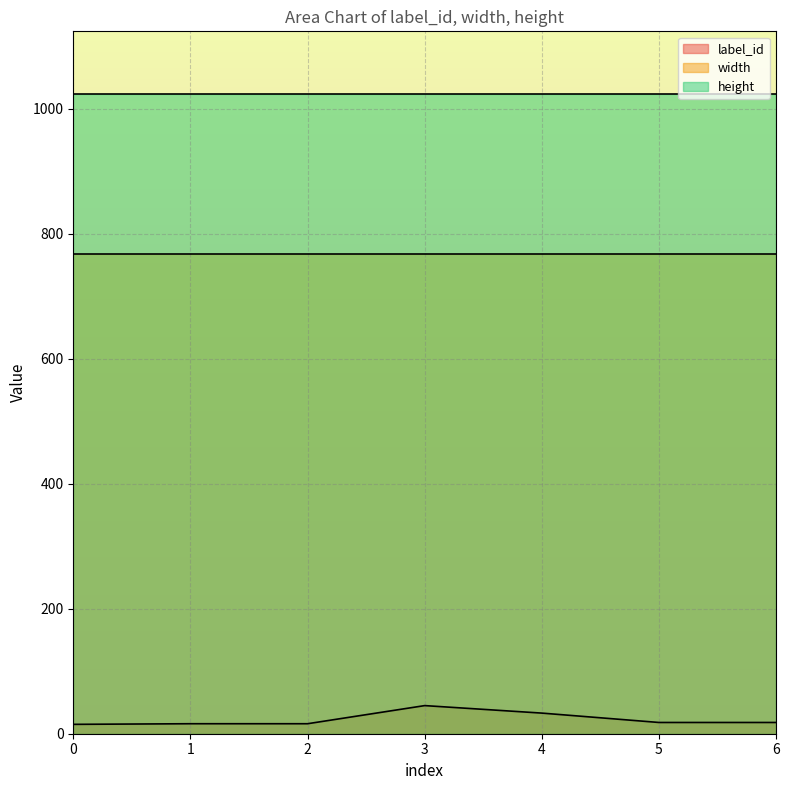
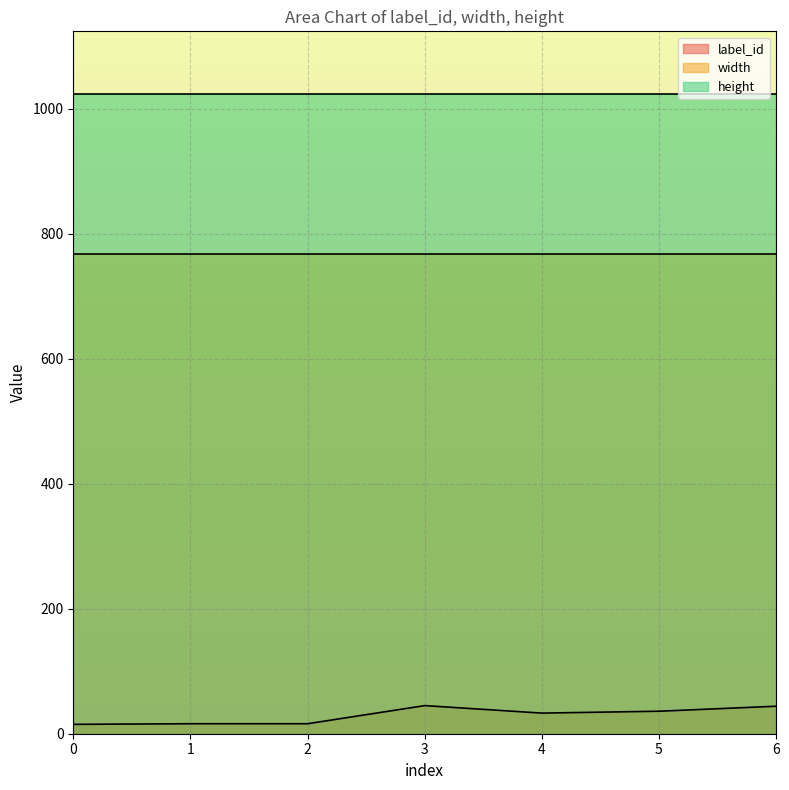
label_id, 5: 20 -> 40
label_id, 6: 20 -> 40
